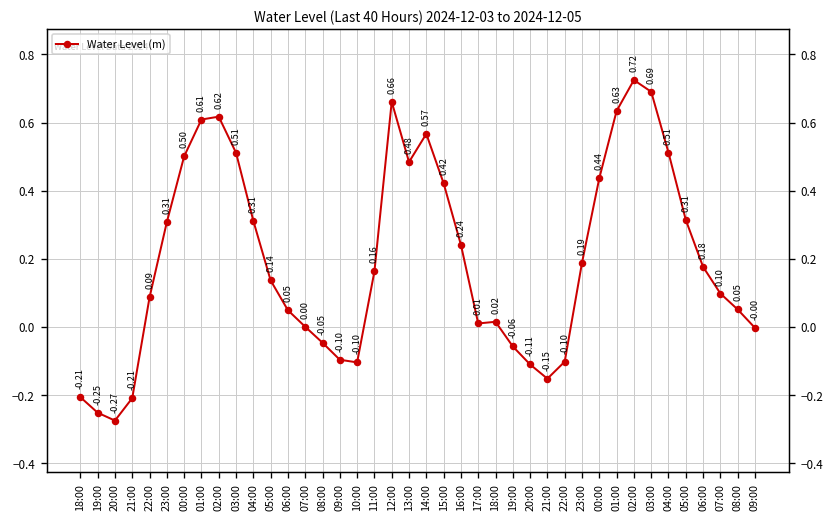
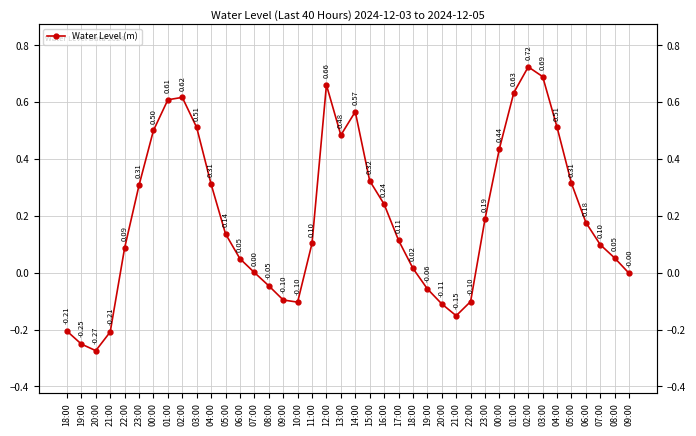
11:00: 0.16 -> 0.10
15:00: 0.42 -> 0.32
17:00: 0.01 -> 0.11
